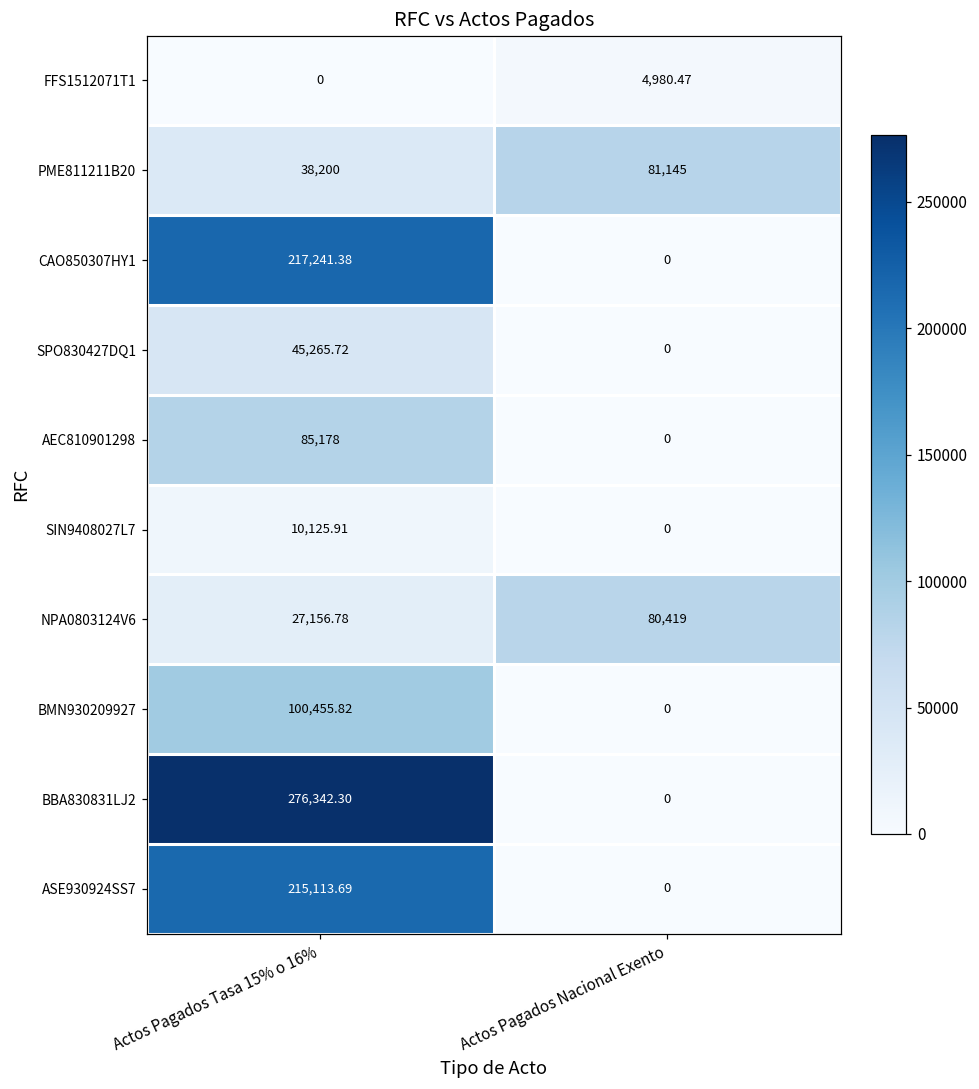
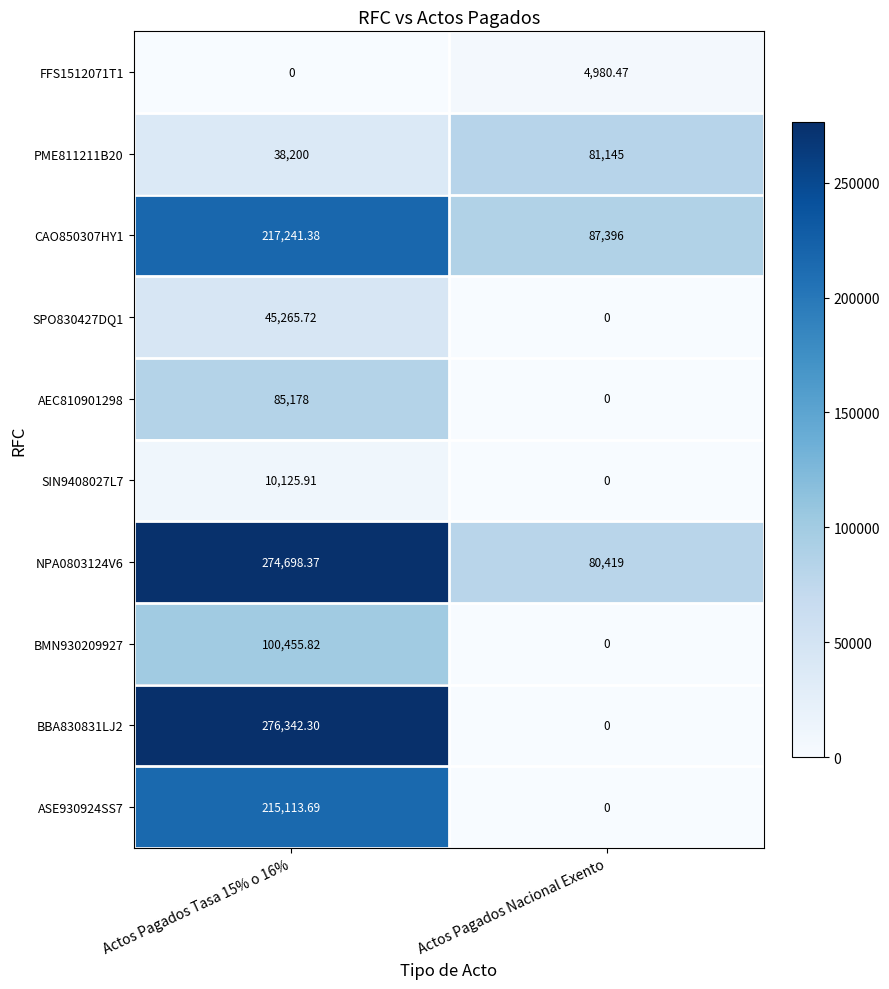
CAO850307HY1, Actos Pagados Nacional Exento: 0 -> 87,396
NPA0803124V6, Actos Pagados Tasa 15% o 16%: 27,156.78 -> 274,698.37
